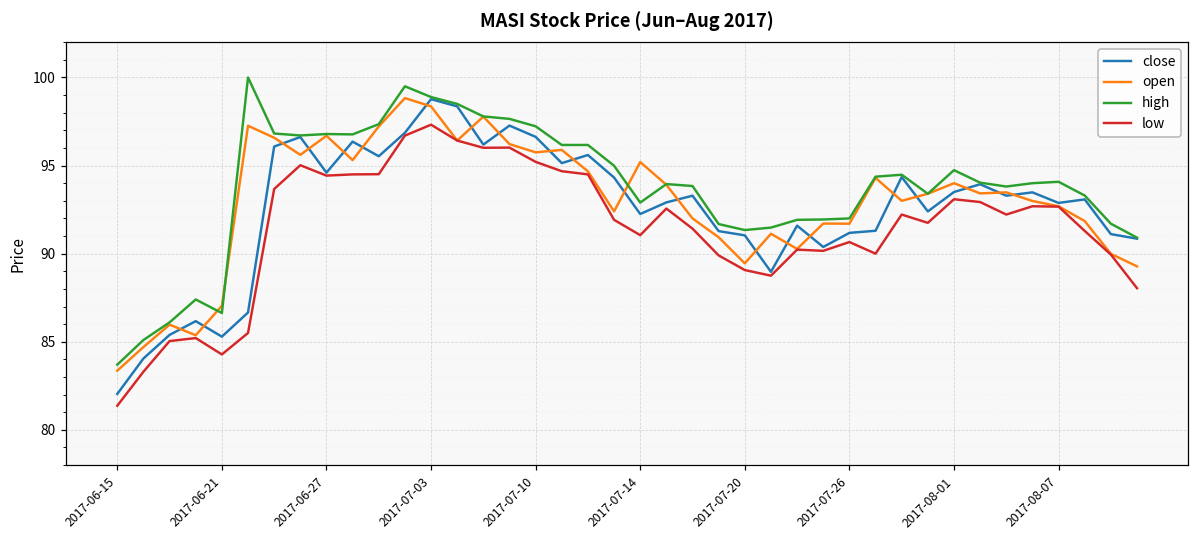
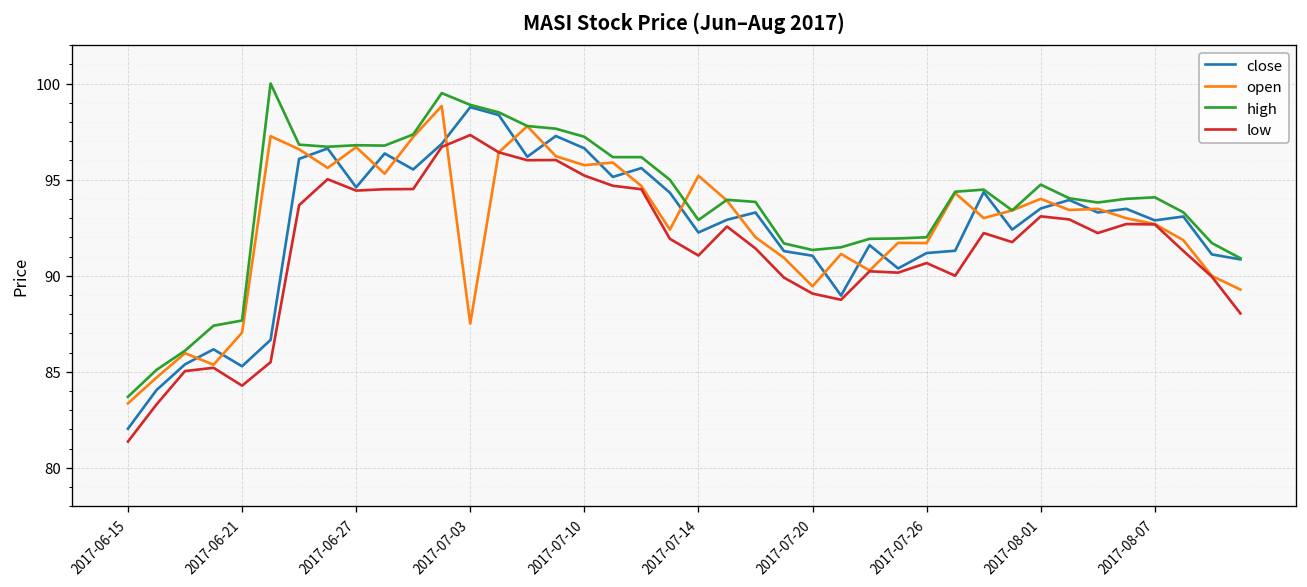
high, 2017-06-21: 86.6 -> 87.7
open, 2017-07-03: 98.4 -> 87.5
